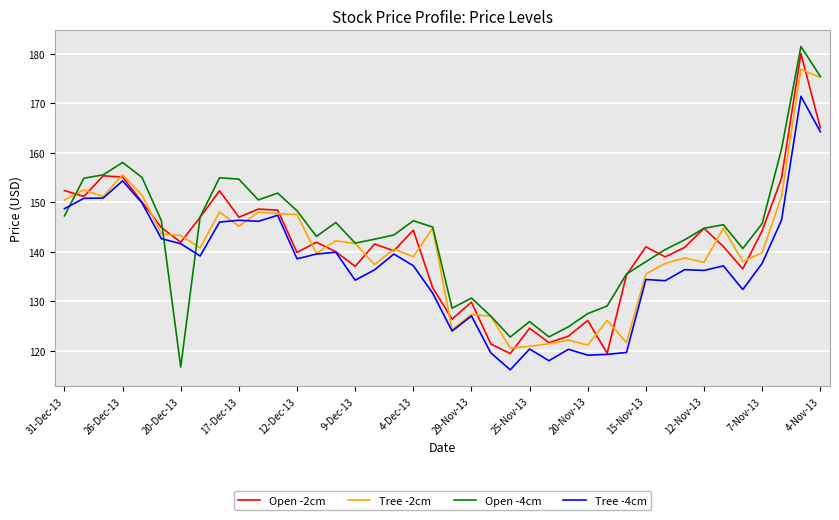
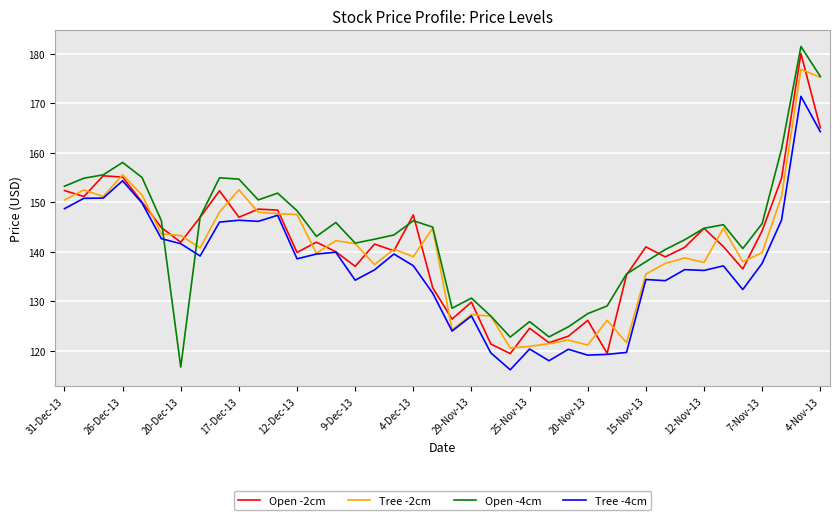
Open -4cm, 31-Dec-13: 147 -> 153
Tree -2cm, 17-Dec-13: 145 -> 152
Open -2cm, 4-Dec-13: 144 -> 147
